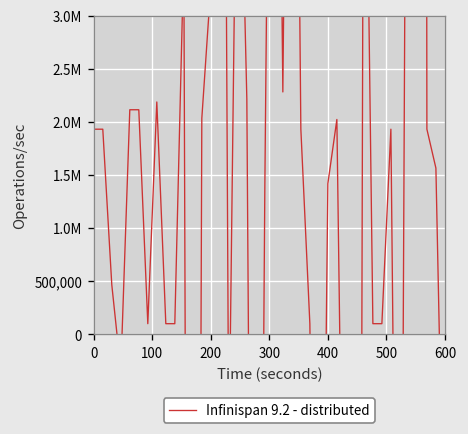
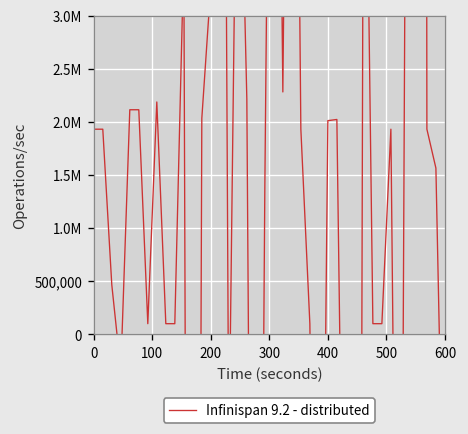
400: 1,400,000 -> 2,000,000
